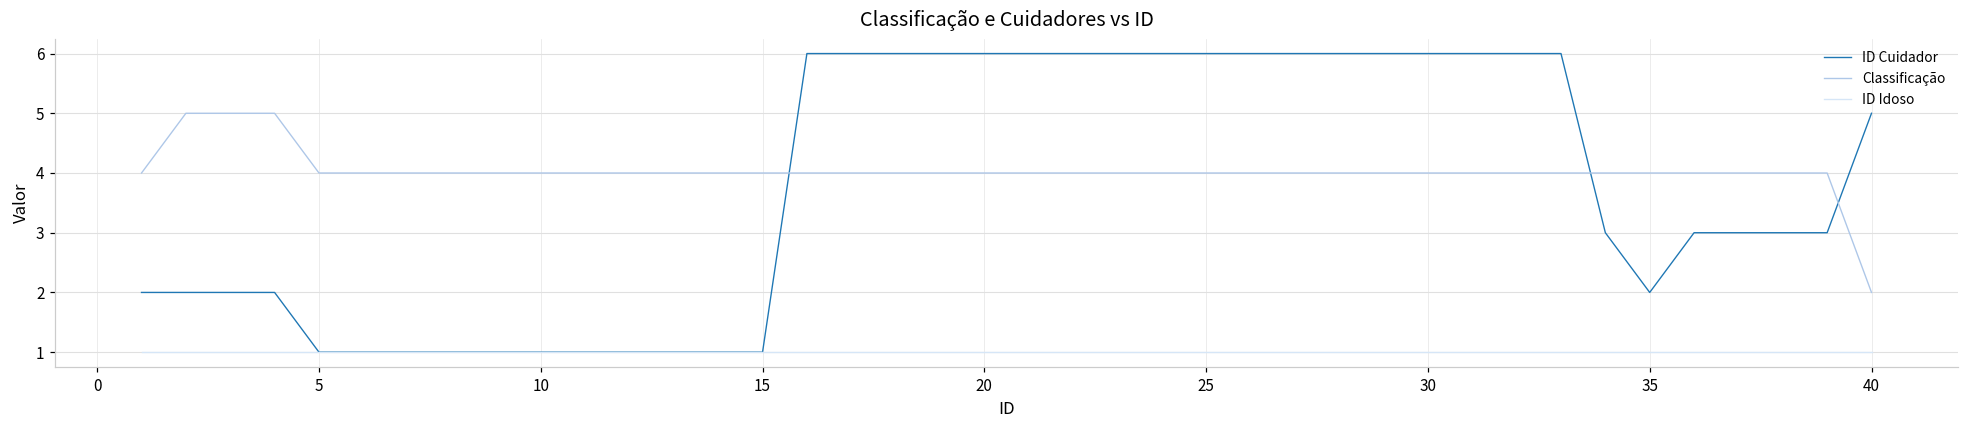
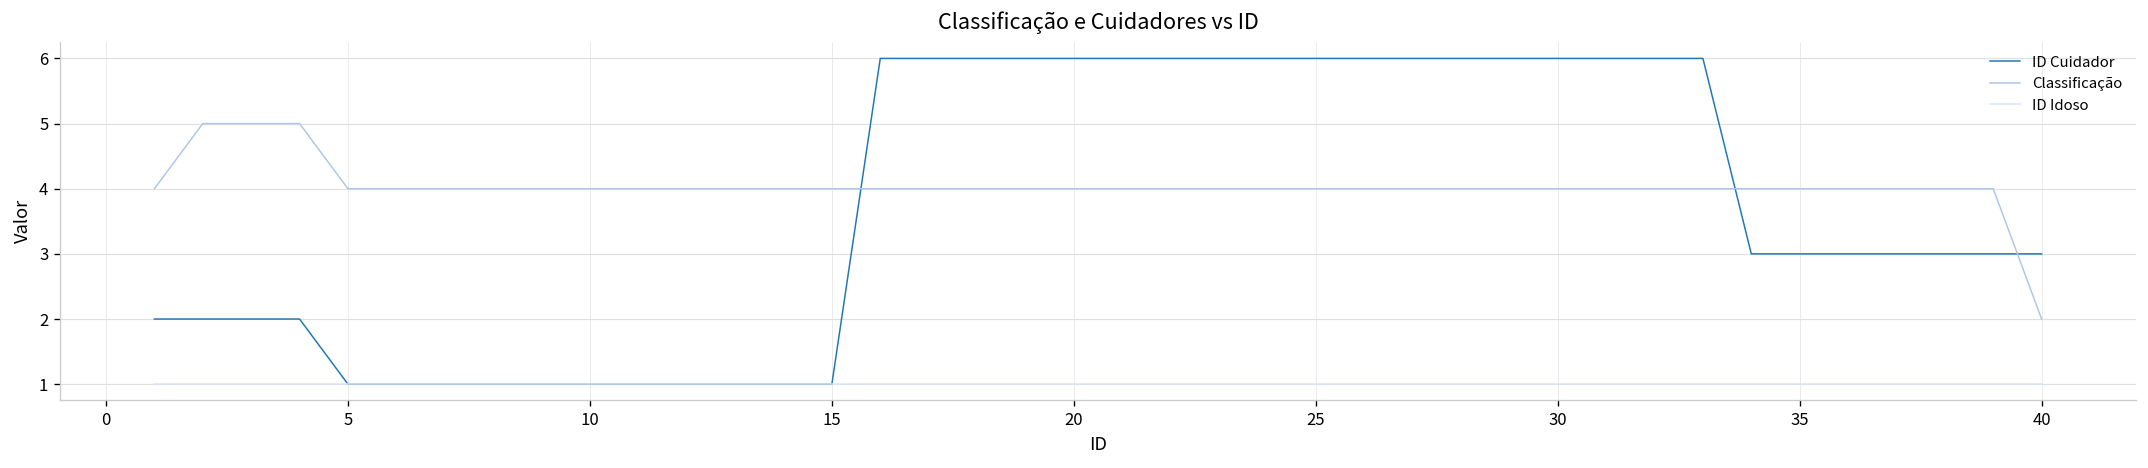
ID Cuidador, 35: 2 -> 3
ID Cuidador, 40: 5 -> 3
